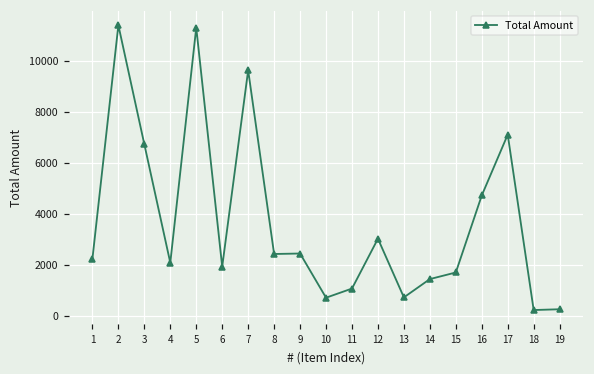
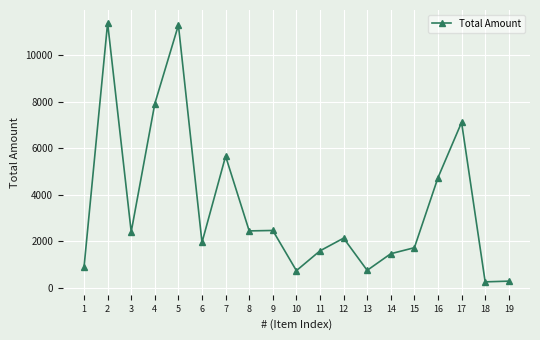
1: 2300 -> 900
3: 6700 -> 2400
4: 2100 -> 7900
7: 9600 -> 5700
11: 1100 -> 1600
12: 3000 -> 2100
